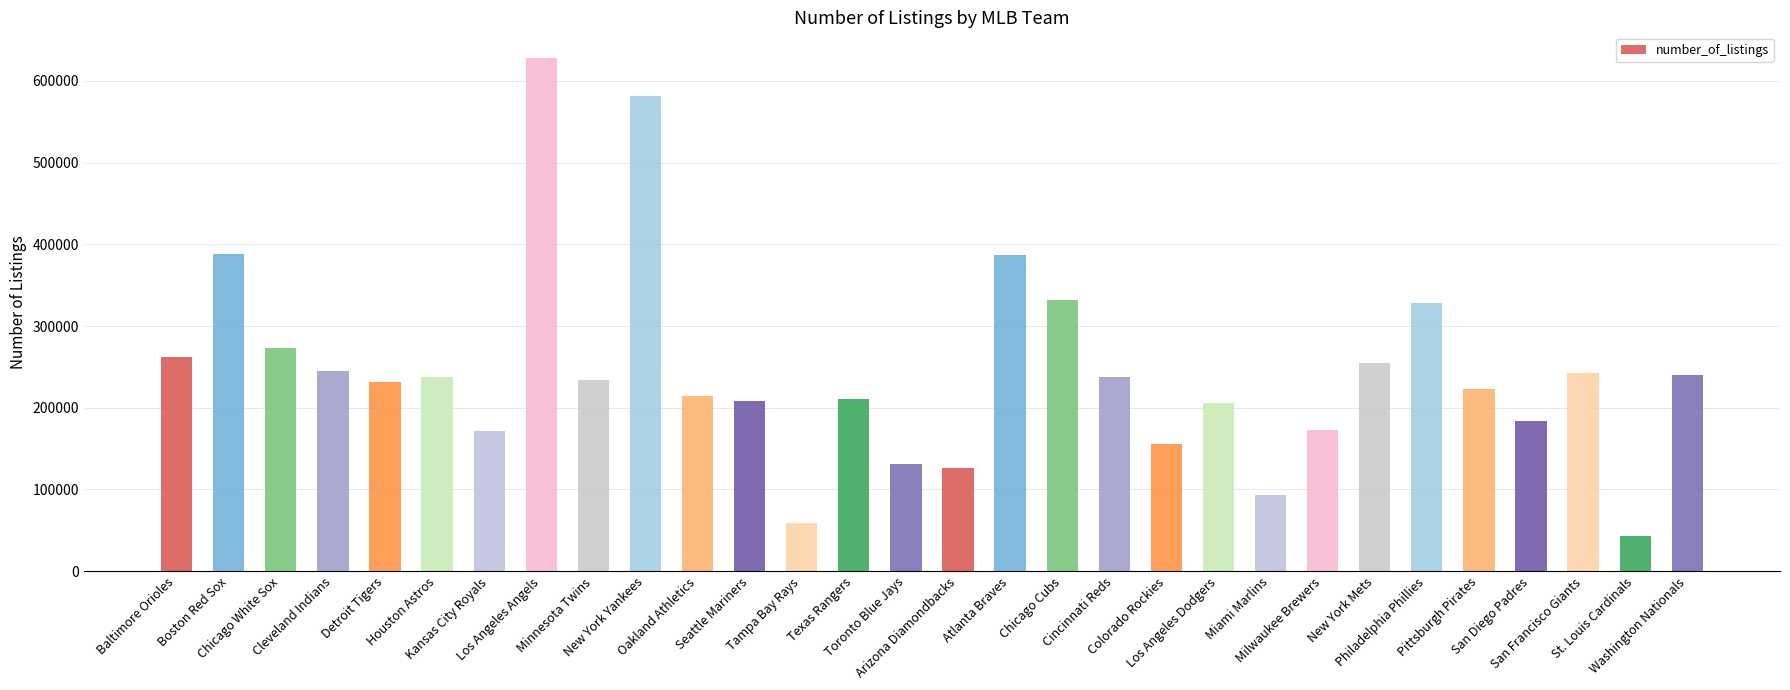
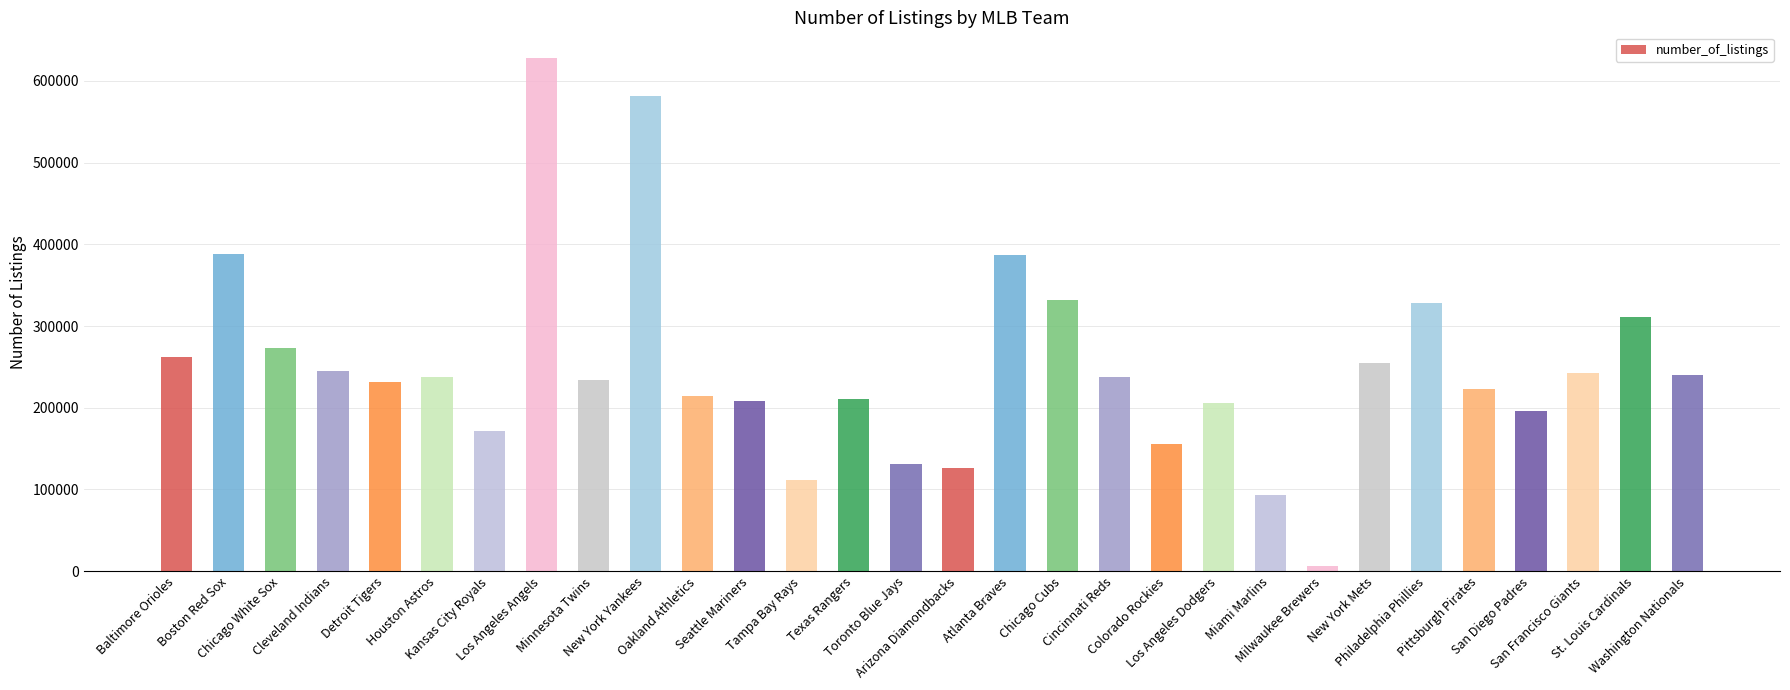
Tampa Bay Rays: 60000 -> 110000
Milwaukee Brewers: 170000 -> 10000
San Diego Padres: 180000 -> 200000
St. Louis Cardinals: 40000 -> 310000
